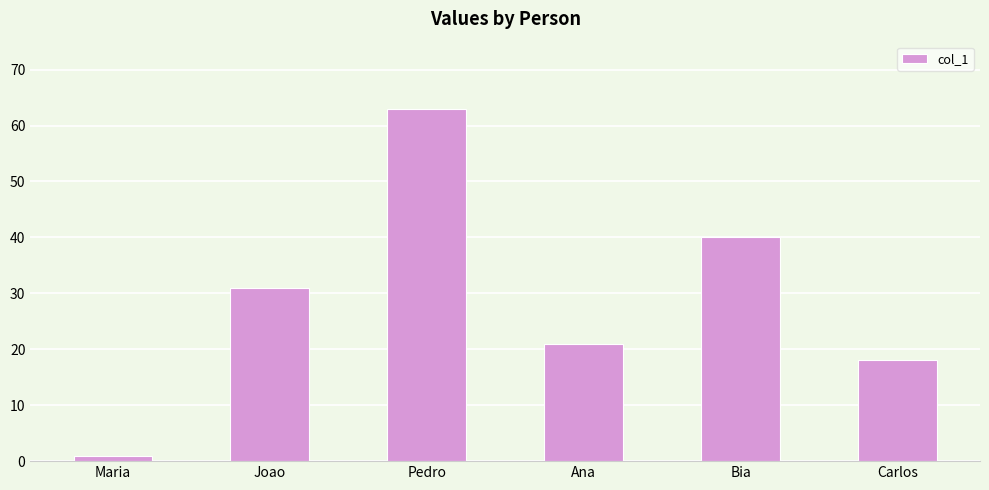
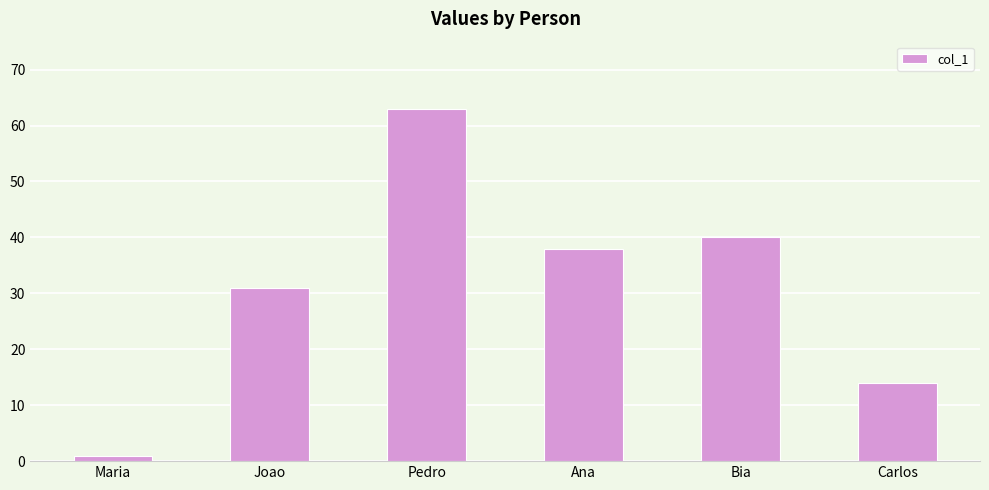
Ana: 21 -> 38
Carlos: 18 -> 14
